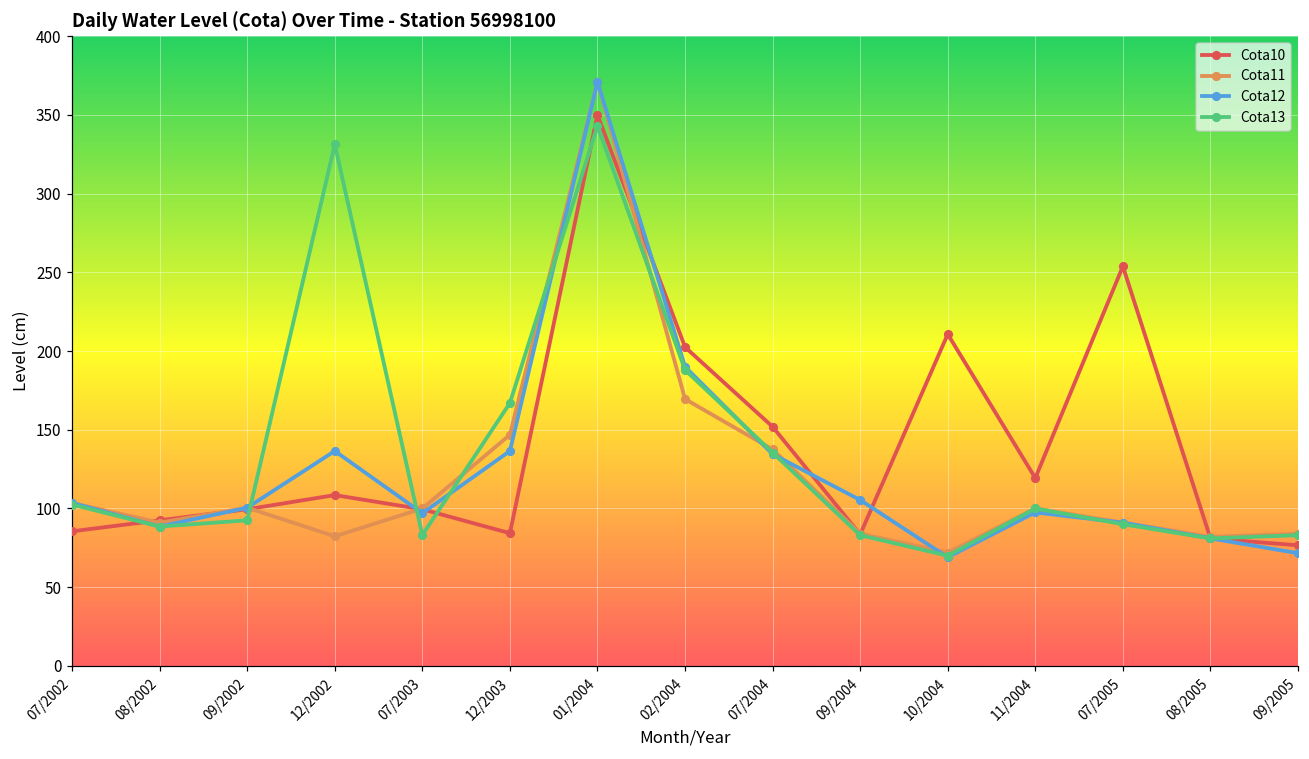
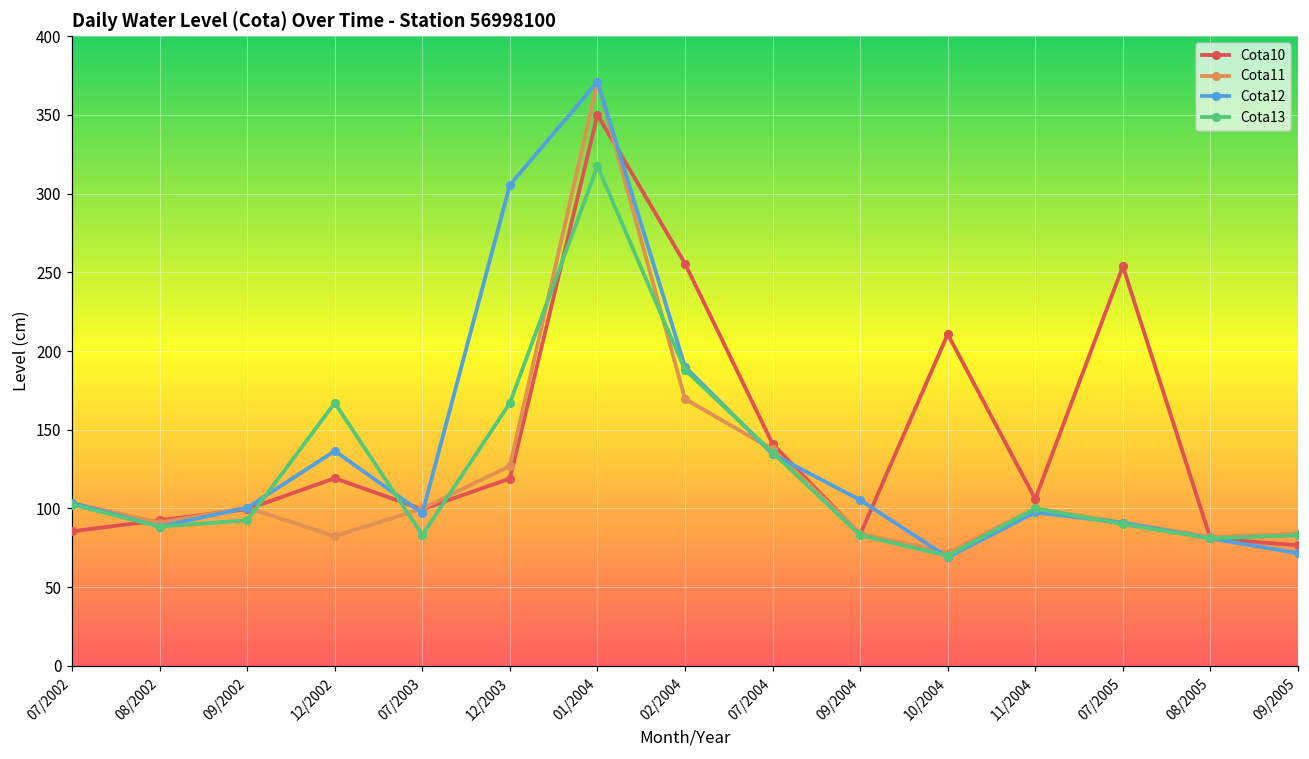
Cota10, 12/2002: 109 -> 119
Cota13, 12/2002: 331 -> 167
Cota10, 12/2003: 84 -> 119
Cota11, 12/2003: 147 -> 127
Cota12, 12/2003: 137 -> 306
Cota13, 01/2004: 343 -> 317
Cota10, 02/2004: 203 -> 256
Cota10, 07/2004: 152 -> 141
Cota10, 11/2004: 119 -> 106
